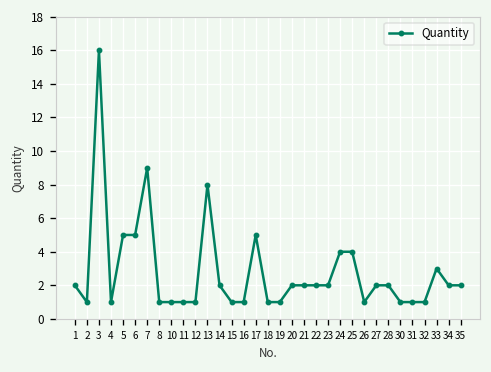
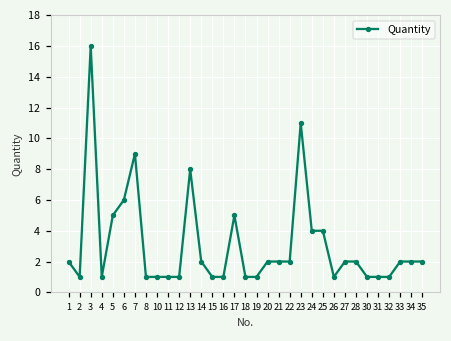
6: 5 -> 6
23: 2 -> 11
33: 3 -> 2
